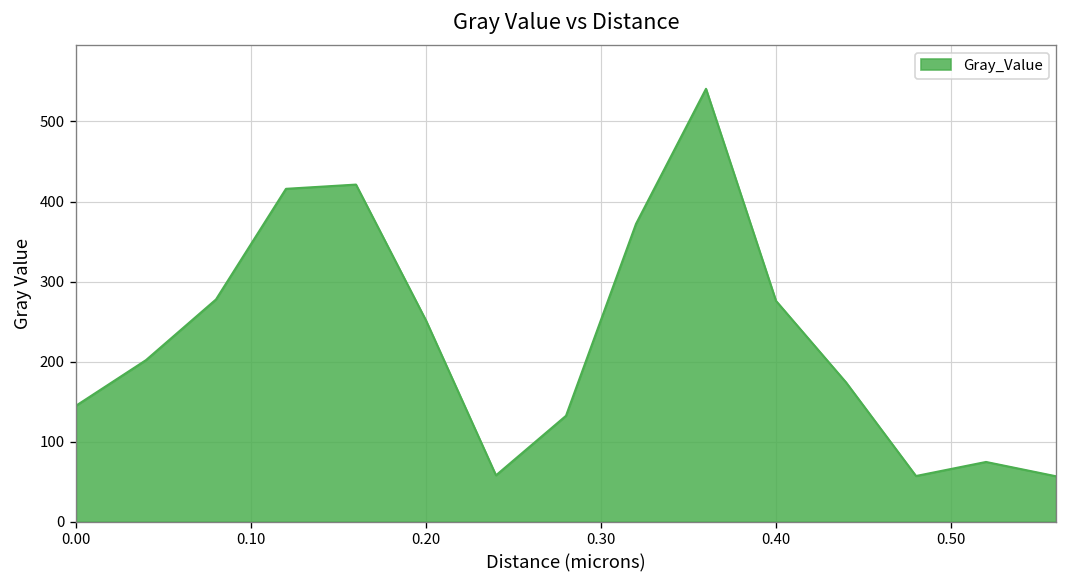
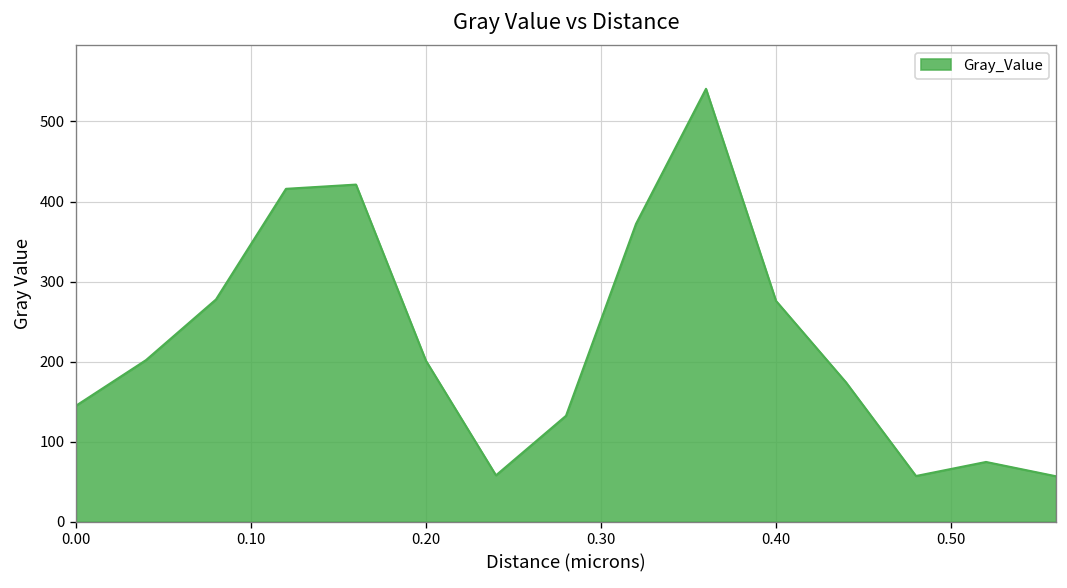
0.20: 250 -> 200
